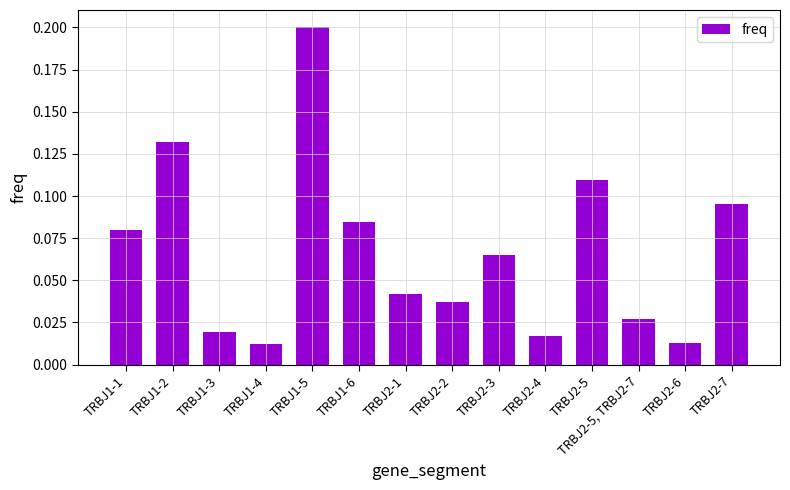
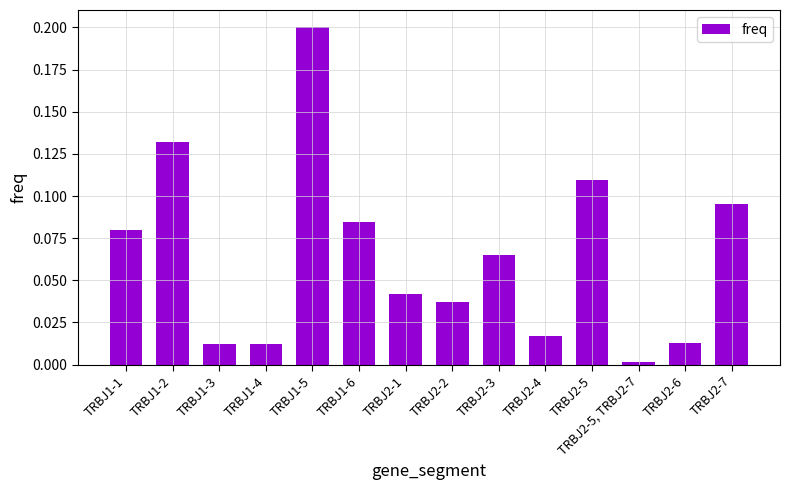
TRBJ1-3: 0.019 -> 0.012
TRBJ2-5, TRBJ2-7: 0.027 -> 0.001
